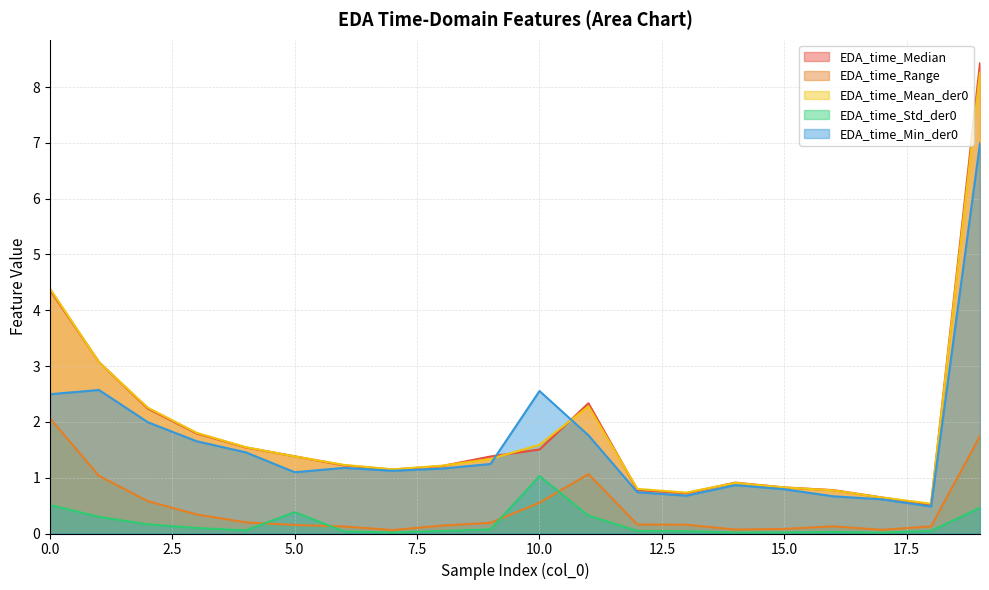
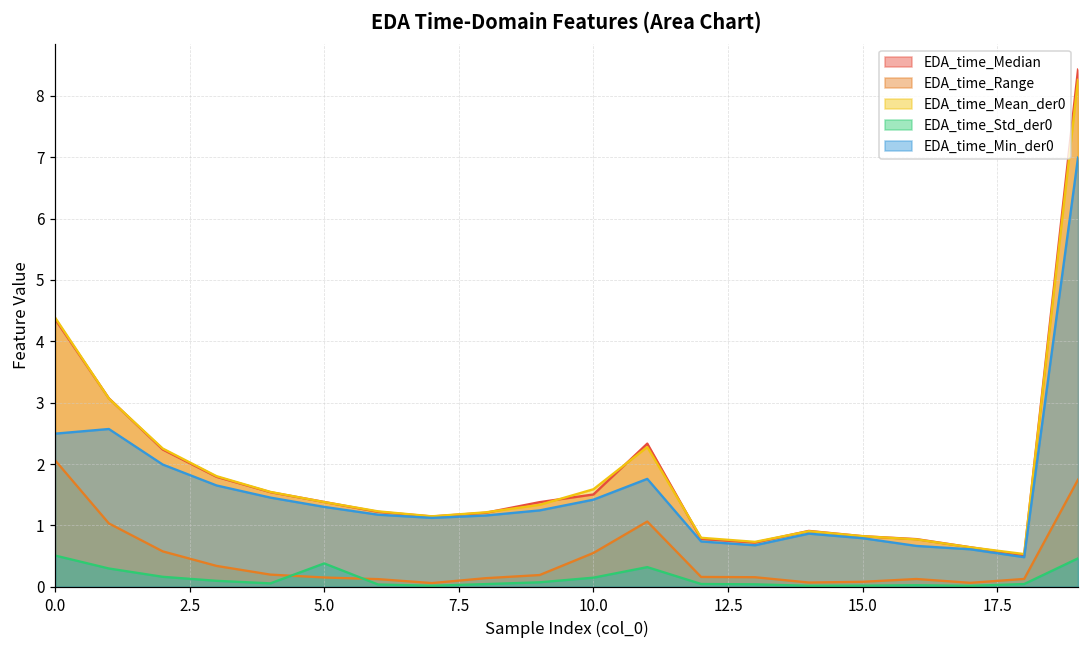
EDA_time_Min_der0, 5.0: 1.1 -> 1.3
EDA_time_Std_der0, 10.0: 1.0 -> 0.1
EDA_time_Min_der0, 10.0: 2.6 -> 1.4
